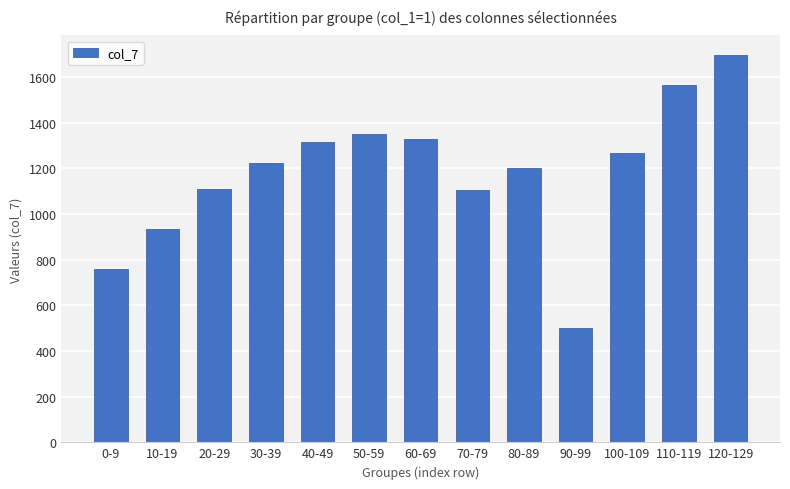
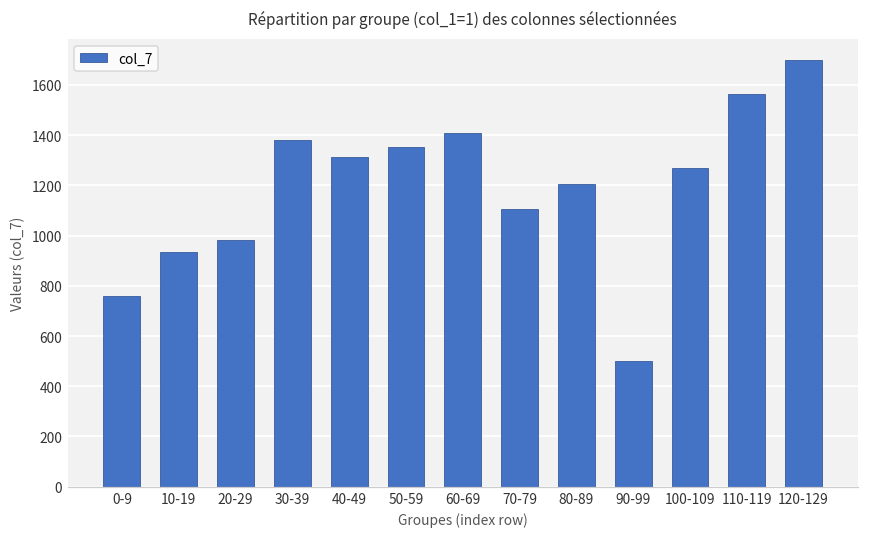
20-29: 1110 -> 980
30-39: 1230 -> 1380
60-69: 1330 -> 1410
